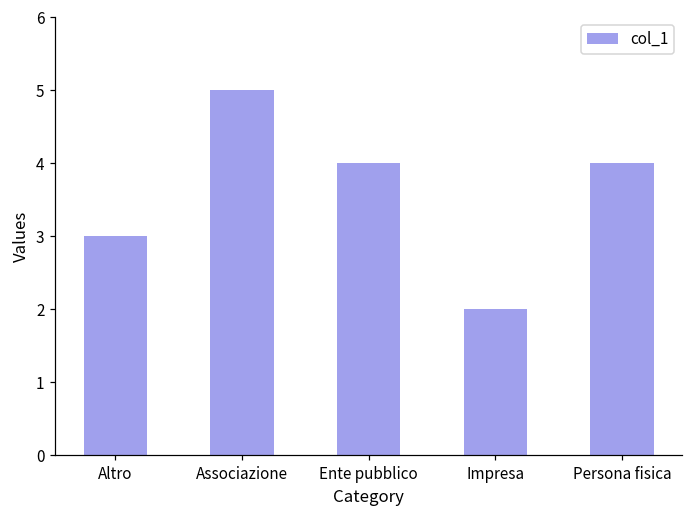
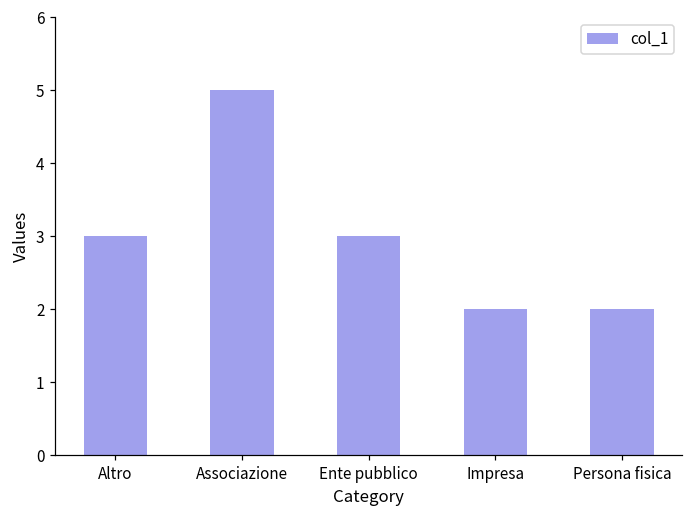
Ente pubblico: 4 -> 3
Persona fisica: 4 -> 2
